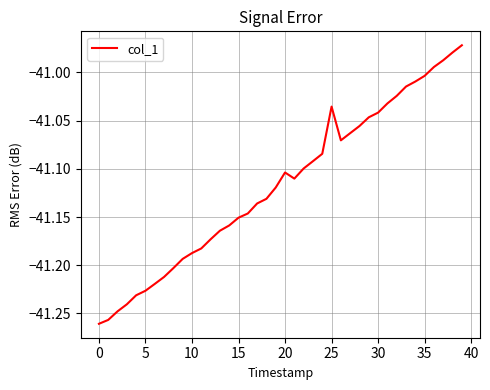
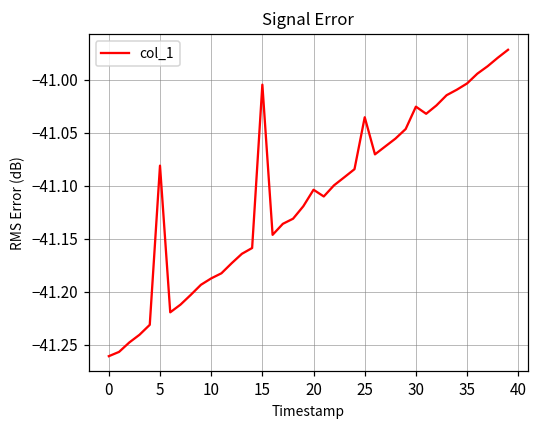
5: -41.23 -> -41.08
15: -41.15 -> -41.00
30: -41.04 -> -41.03
